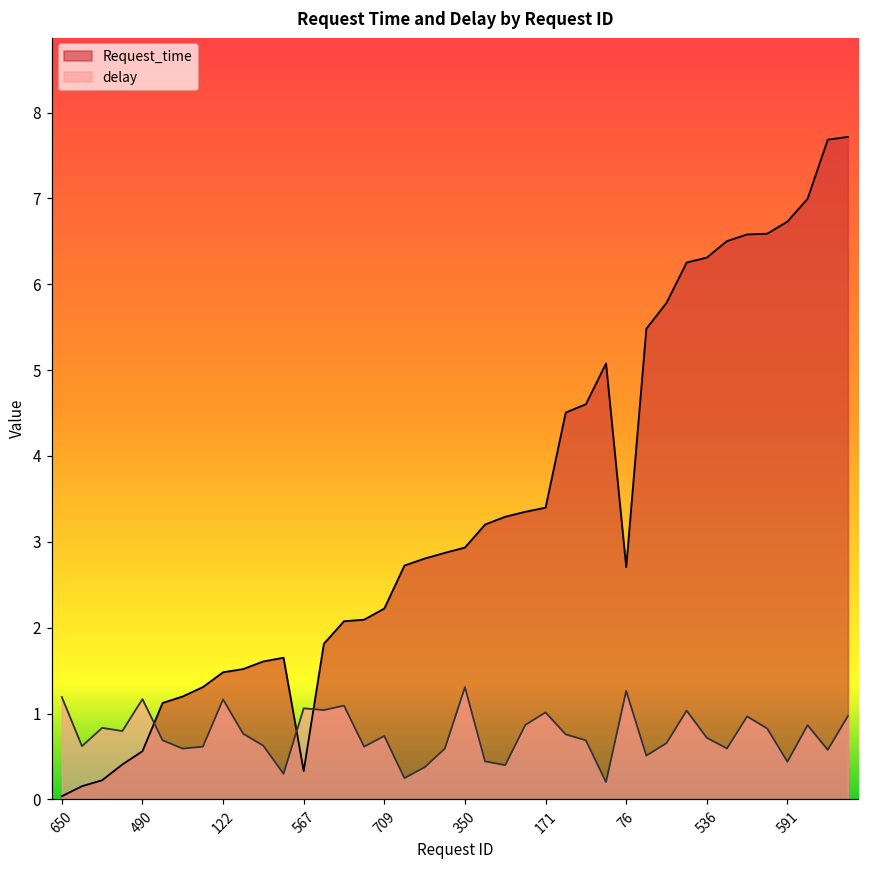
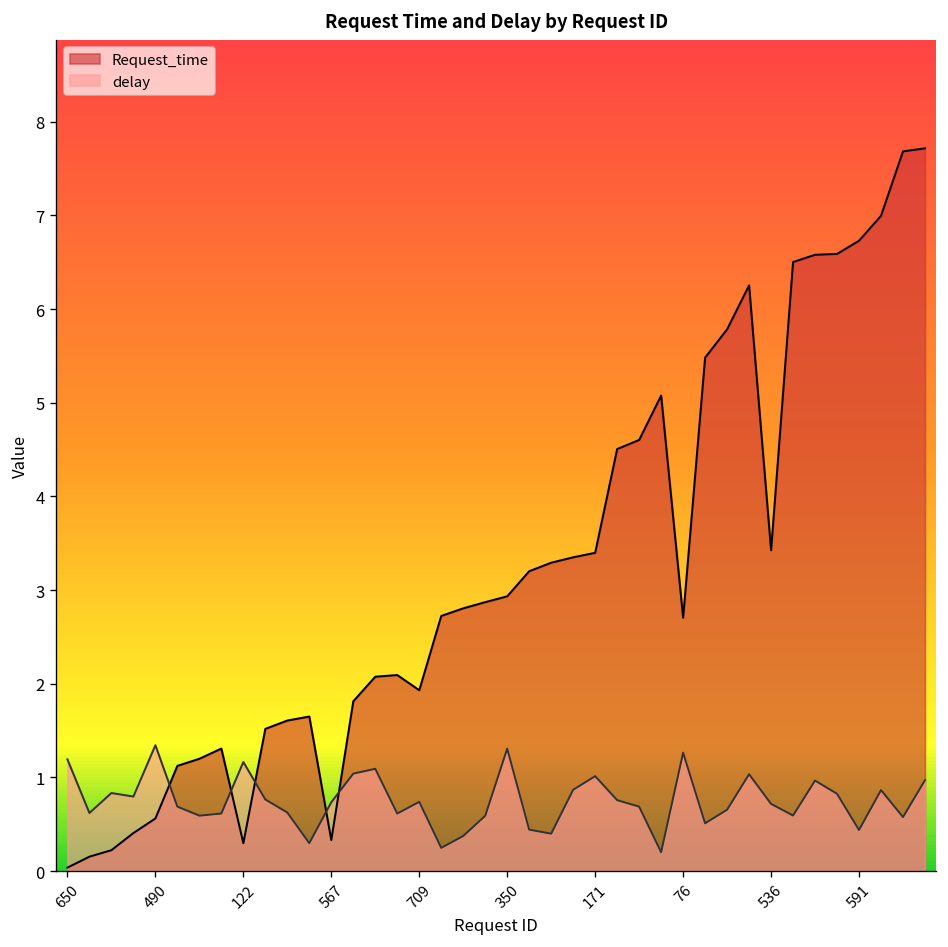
delay, 490: 1.2 -> 1.3
Request_time, 122: 1.5 -> 0.3
delay, 567: 1.1 -> 0.7
Request_time, 709: 2.2 -> 1.9
Request_time, 536: 6.3 -> 3.4
